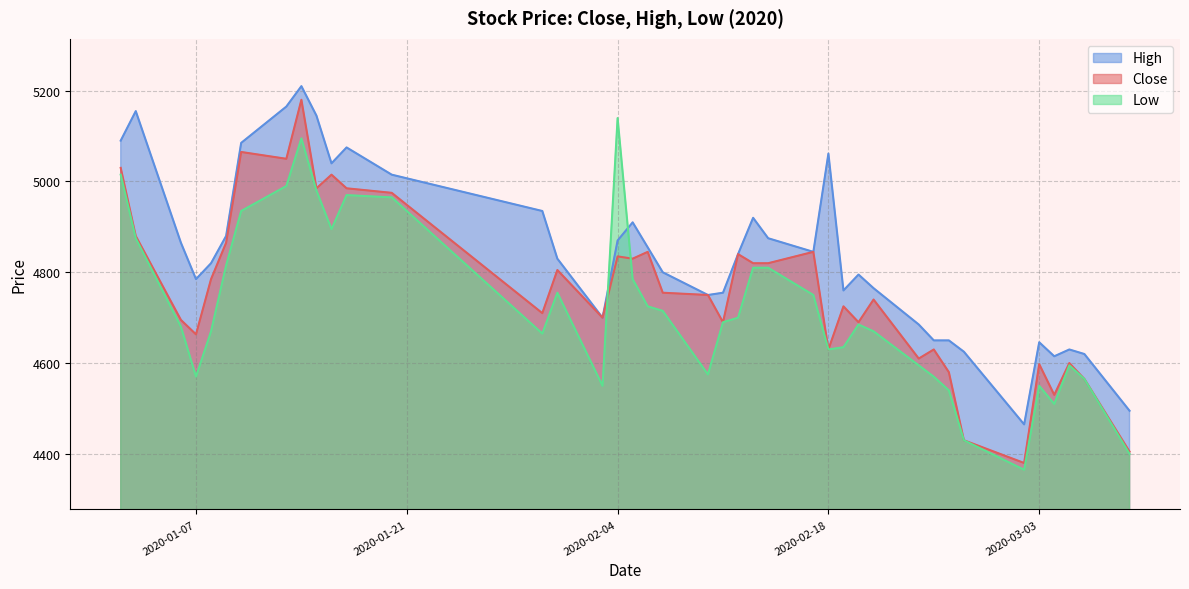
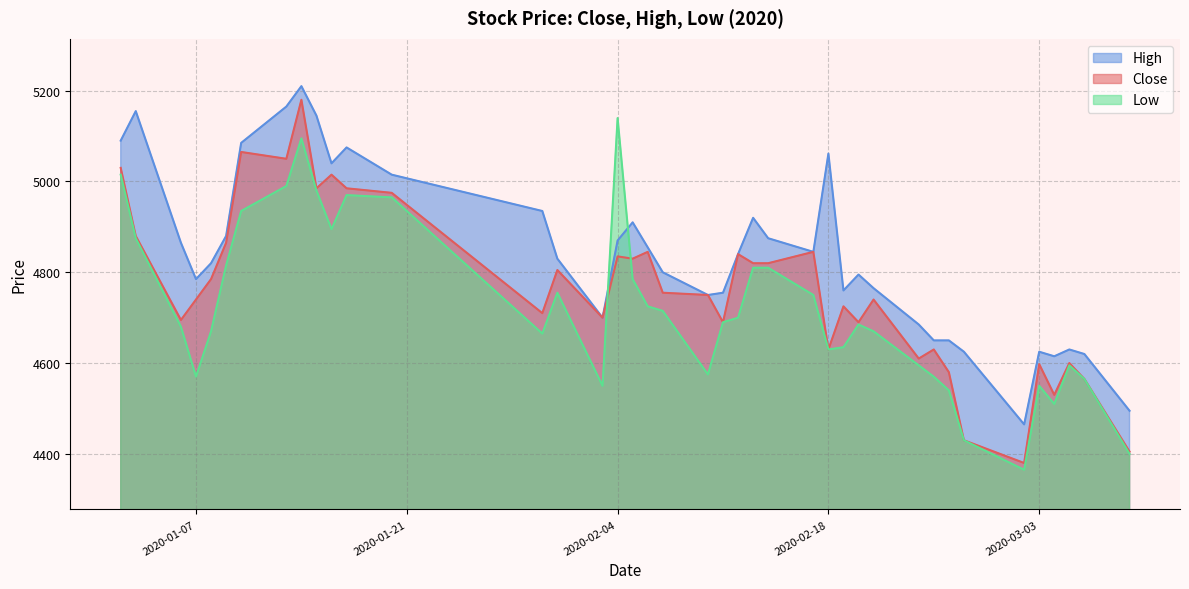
Close, 2020-01-07: 4660 -> 4740
High, 2020-03-03: 4650 -> 4630
